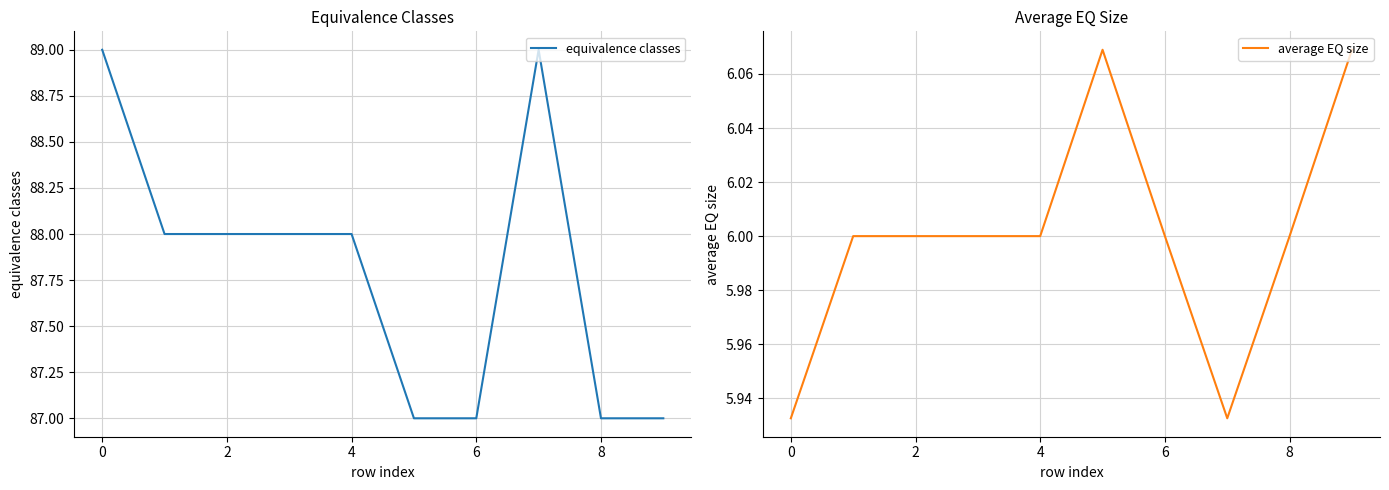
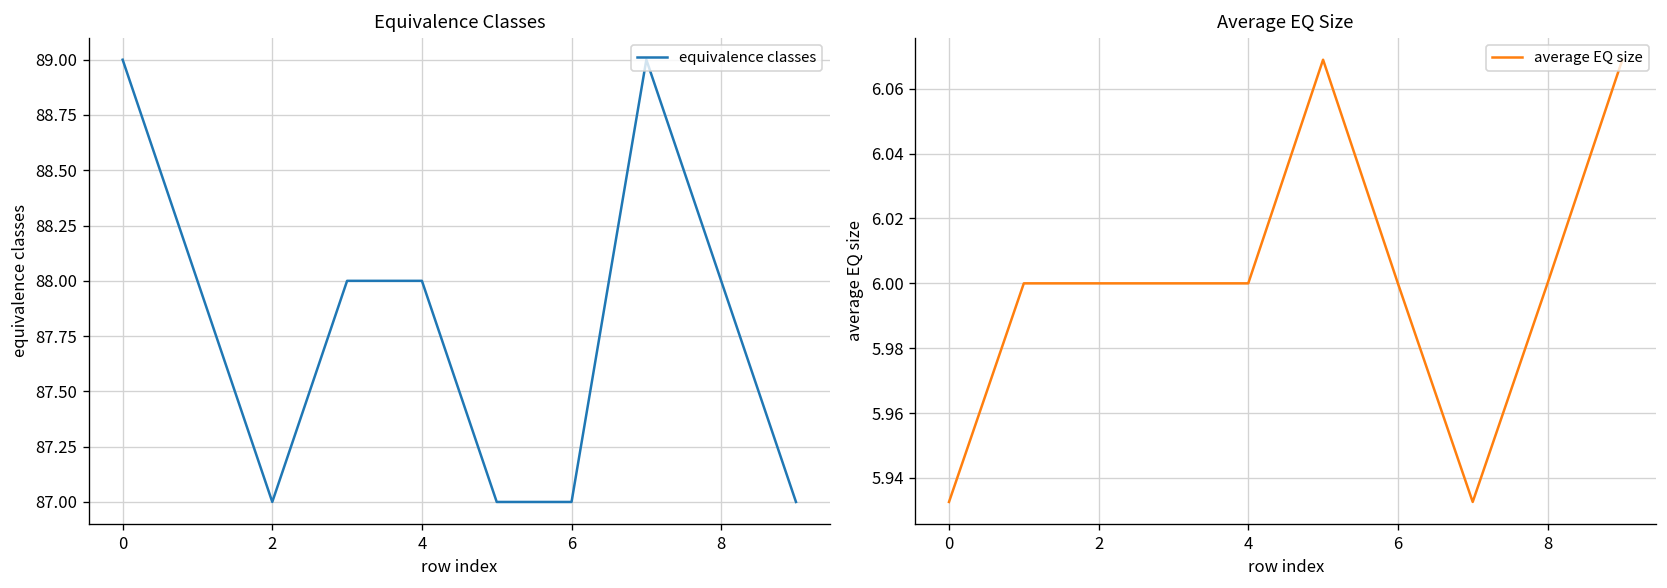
Equivalence Classes, 2: 88 -> 87
Equivalence Classes, 8: 87 -> 88
